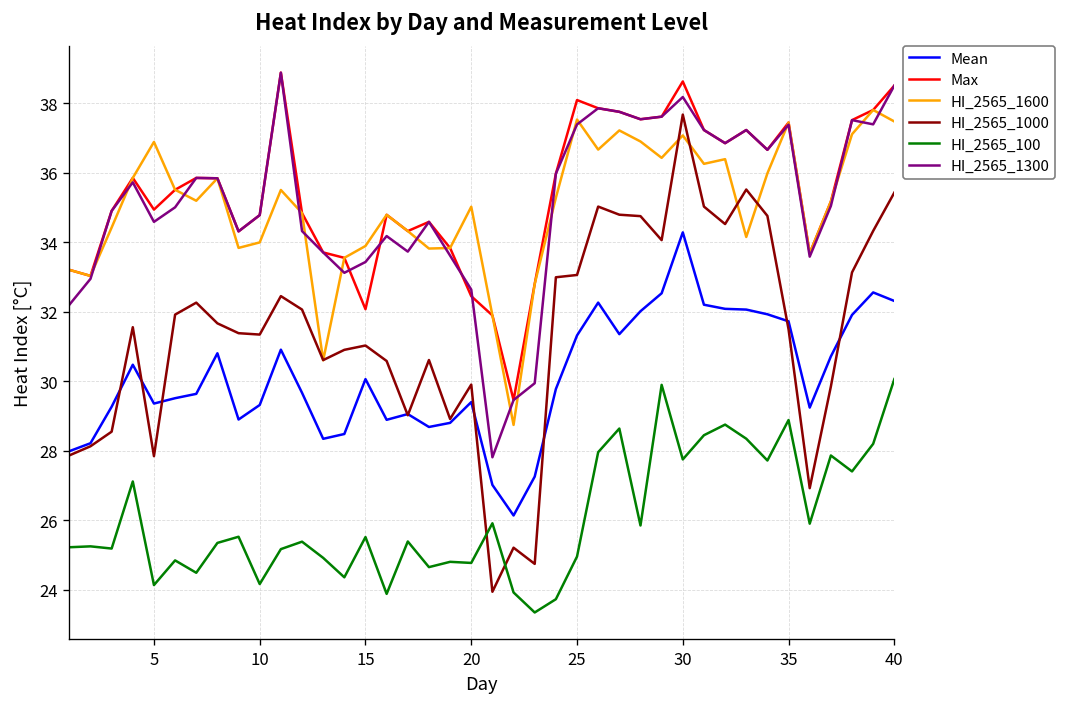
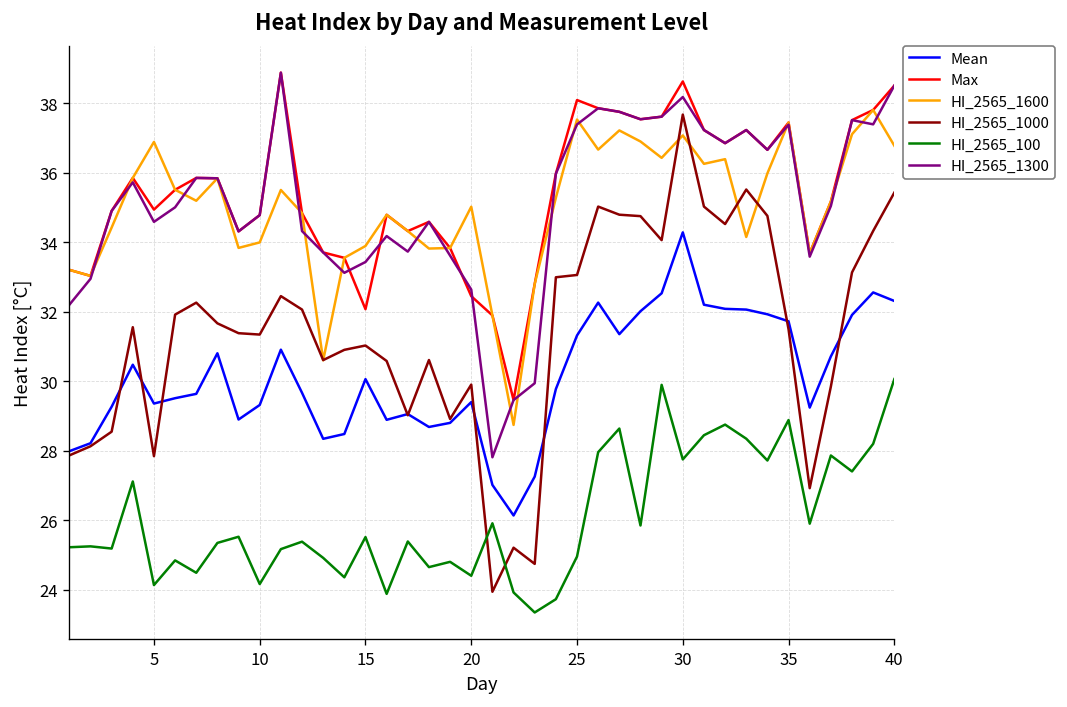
HI_2565_100, 20: 24.8 -> 24.4
HI_2565_1600, 40: 37.5 -> 36.8
